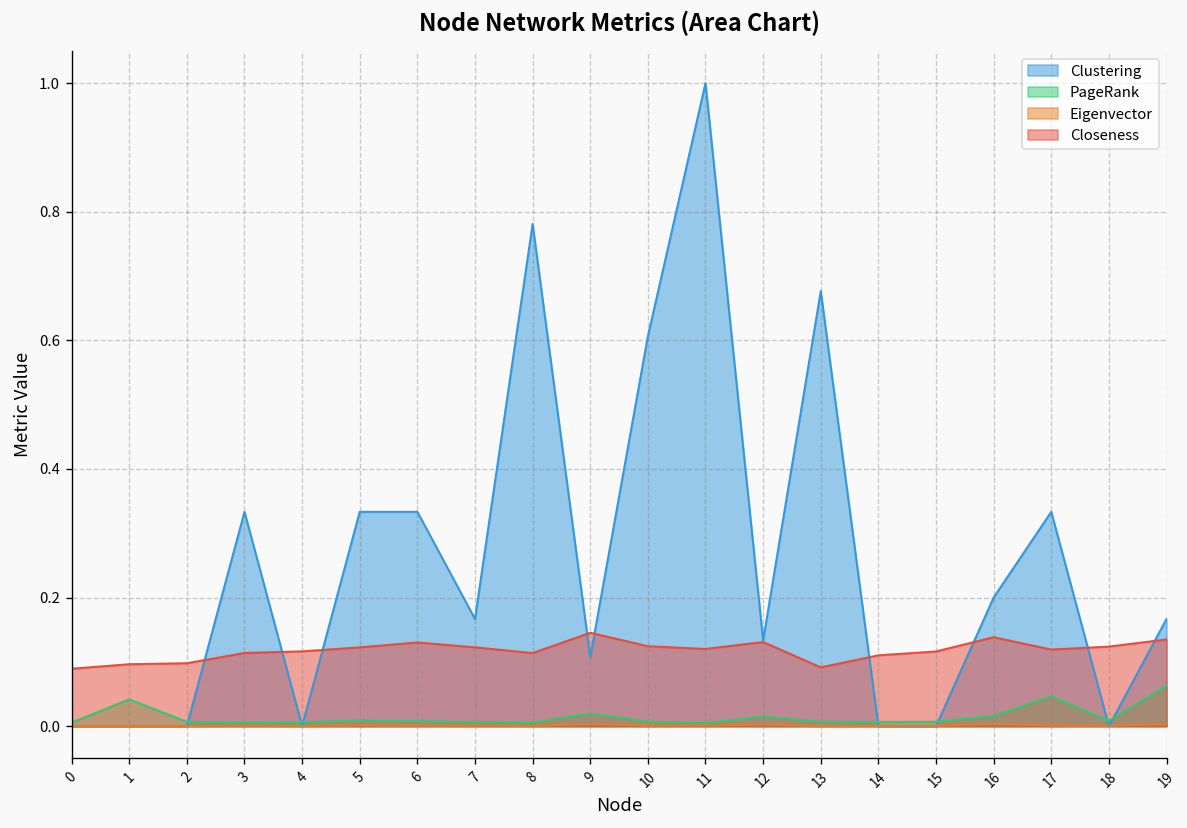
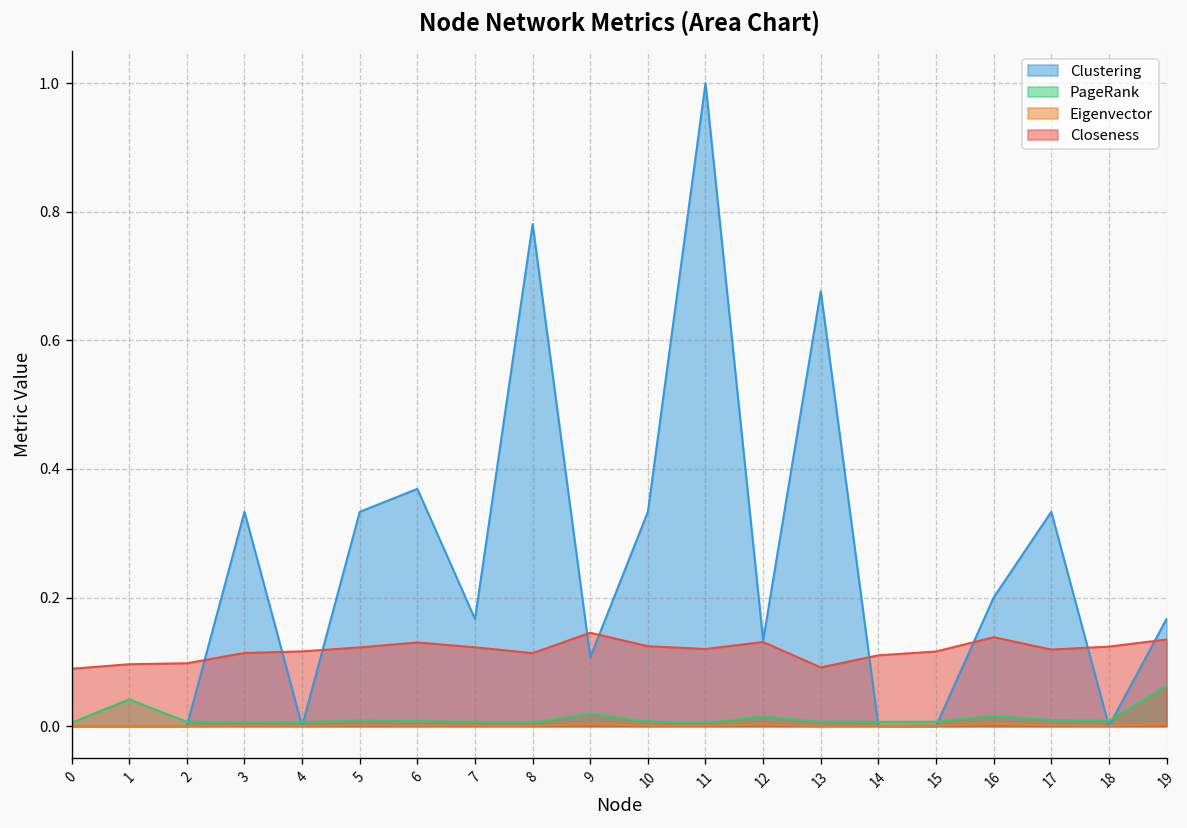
Clustering, 6: 0.33 -> 0.37
Clustering, 10: 0.61 -> 0.33
PageRank, 17: 0.05 -> 0.01
